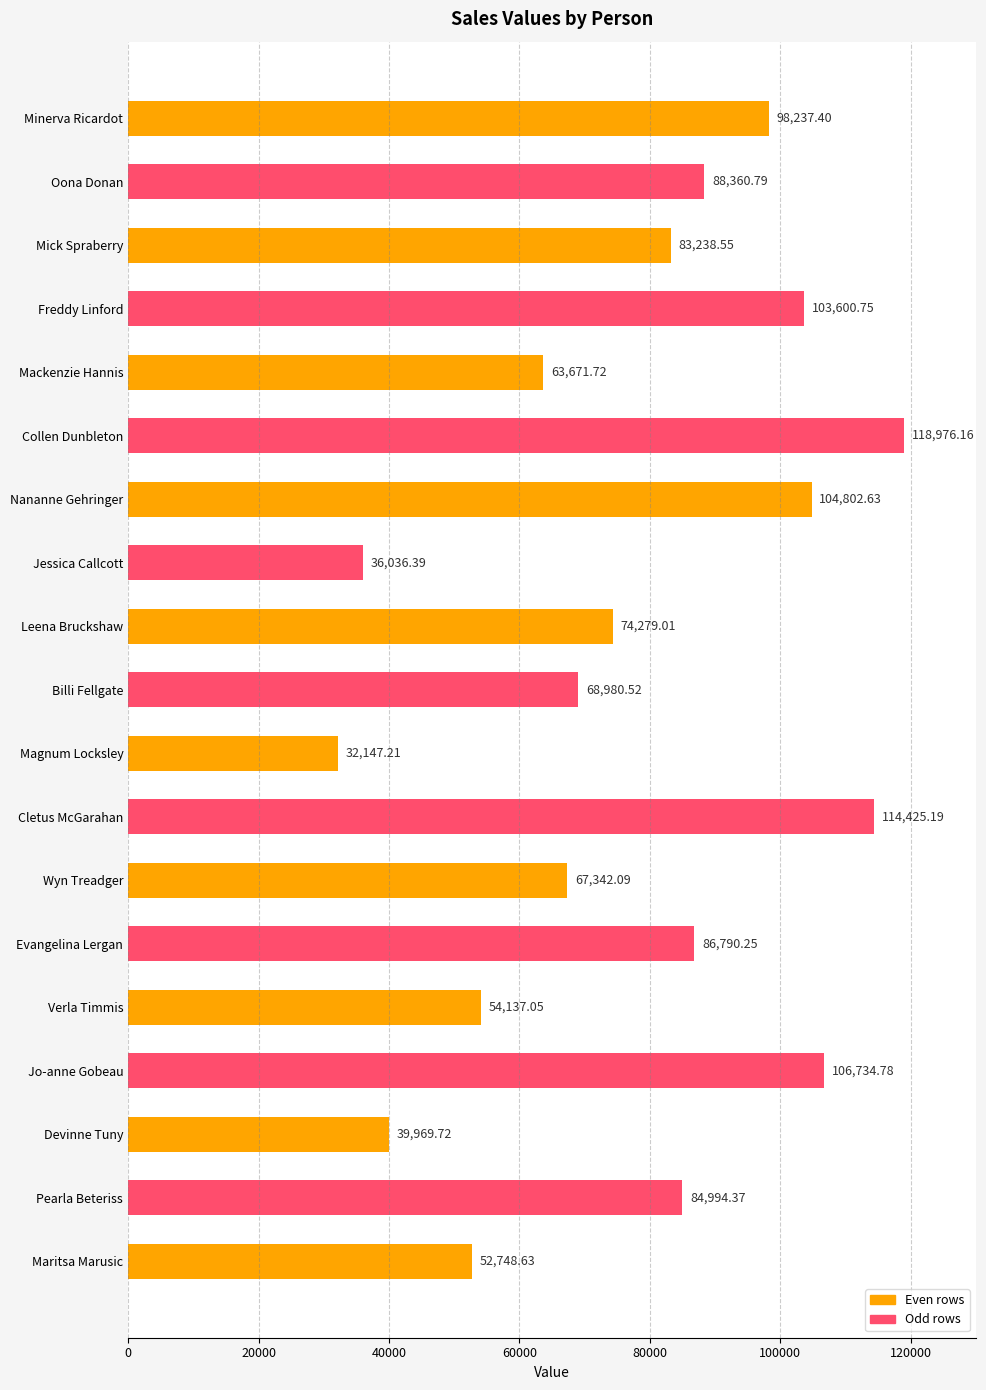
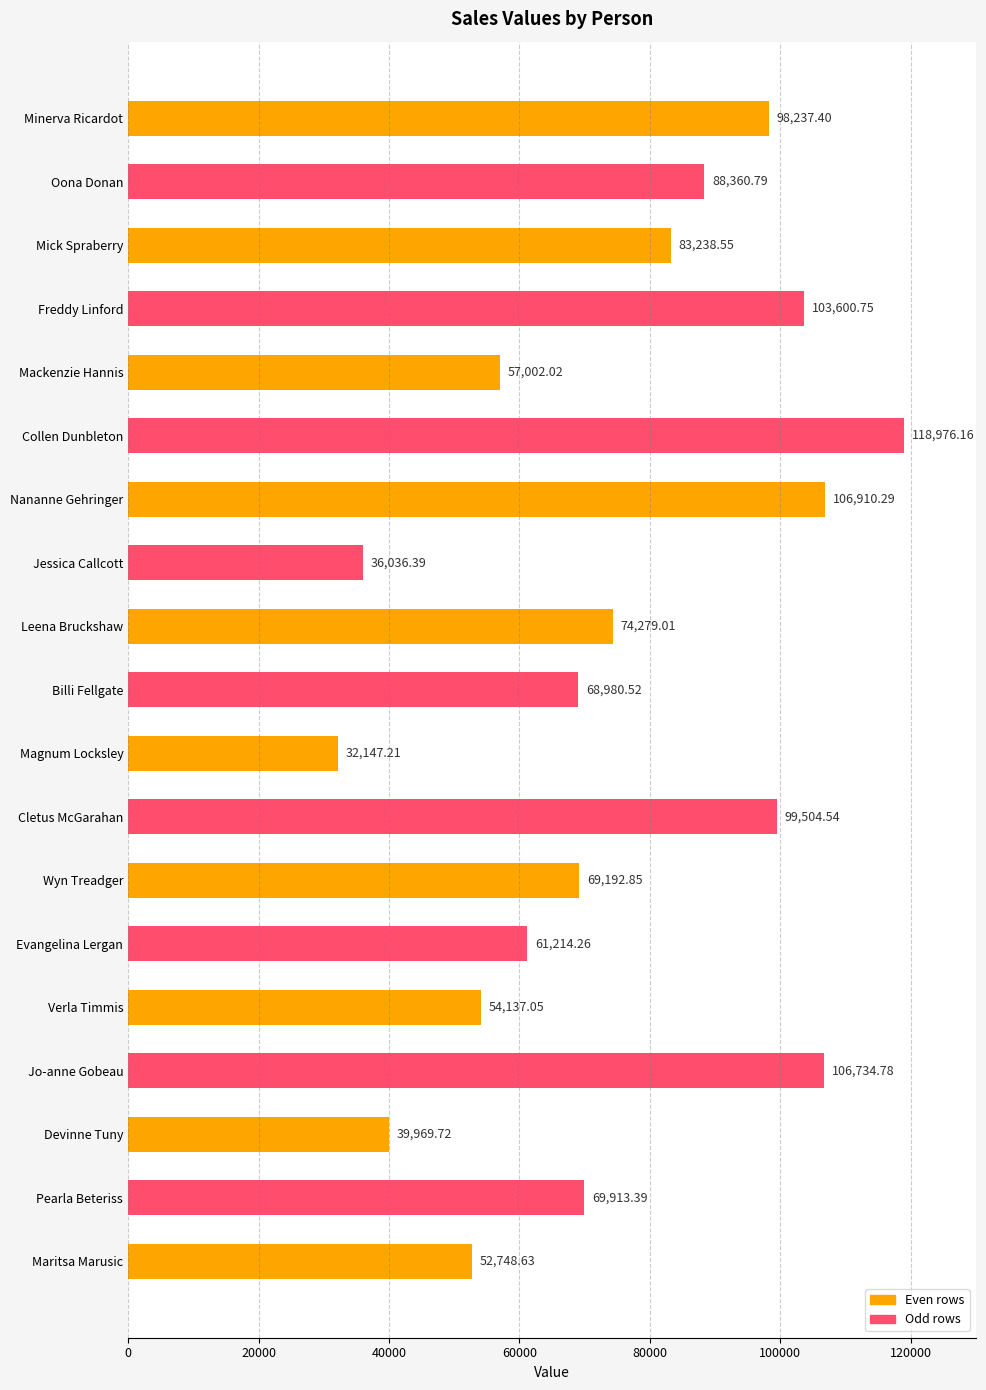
Mackenzie Hannis: 63,671.72 -> 57,002.02
Nananne Gehringer: 104,802.63 -> 106,910.29
Cletus McGarahan: 114,425.19 -> 99,504.54
Wyn Treadger: 67,342.09 -> 69,192.85
Evangelina Lergan: 86,790.25 -> 61,214.26
Pearla Beteriss: 84,994.37 -> 69,913.39
